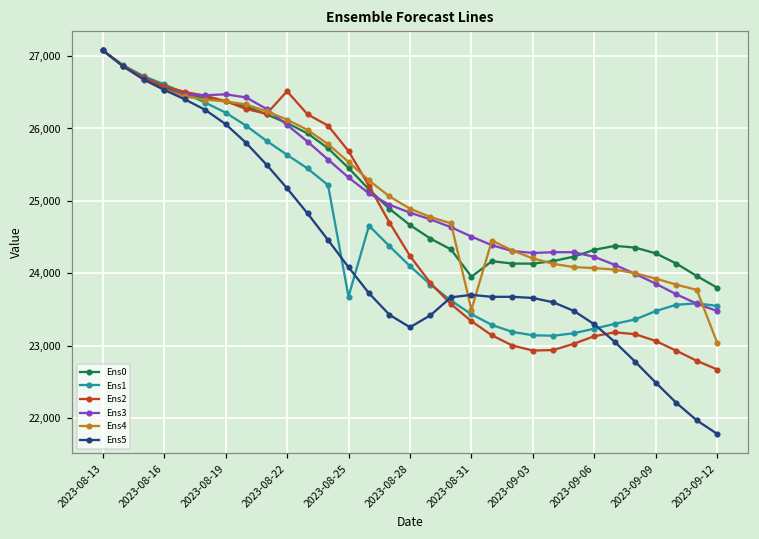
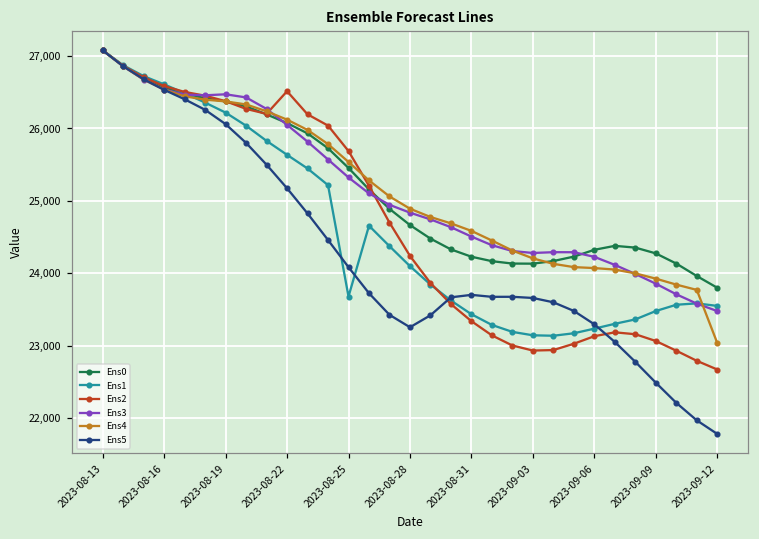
Ens0, 2023-08-31: 24,000 -> 24,200
Ens4, 2023-08-31: 23,500 -> 24,600
